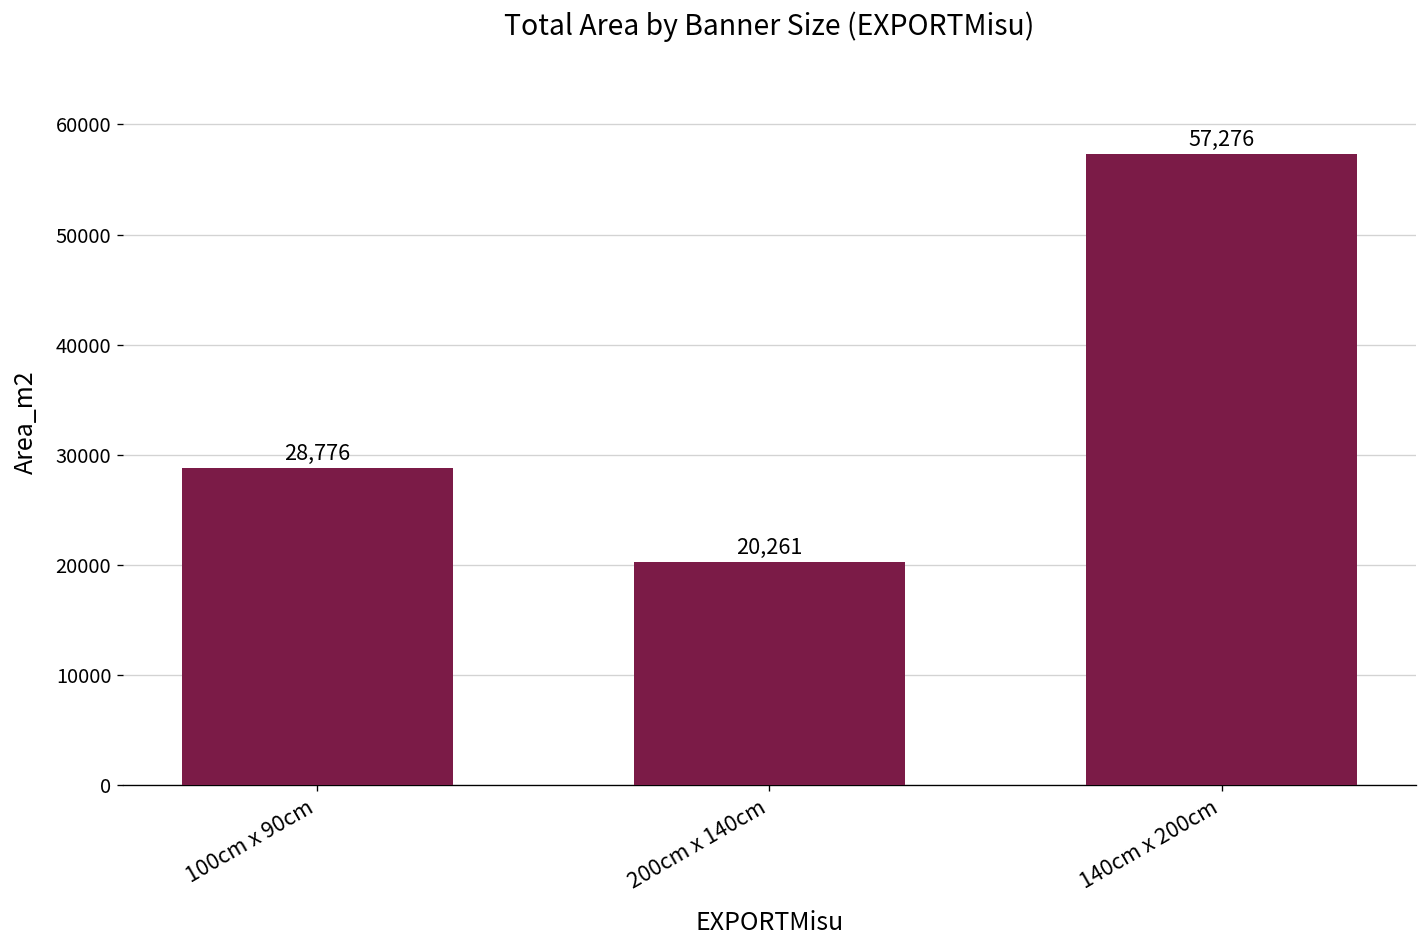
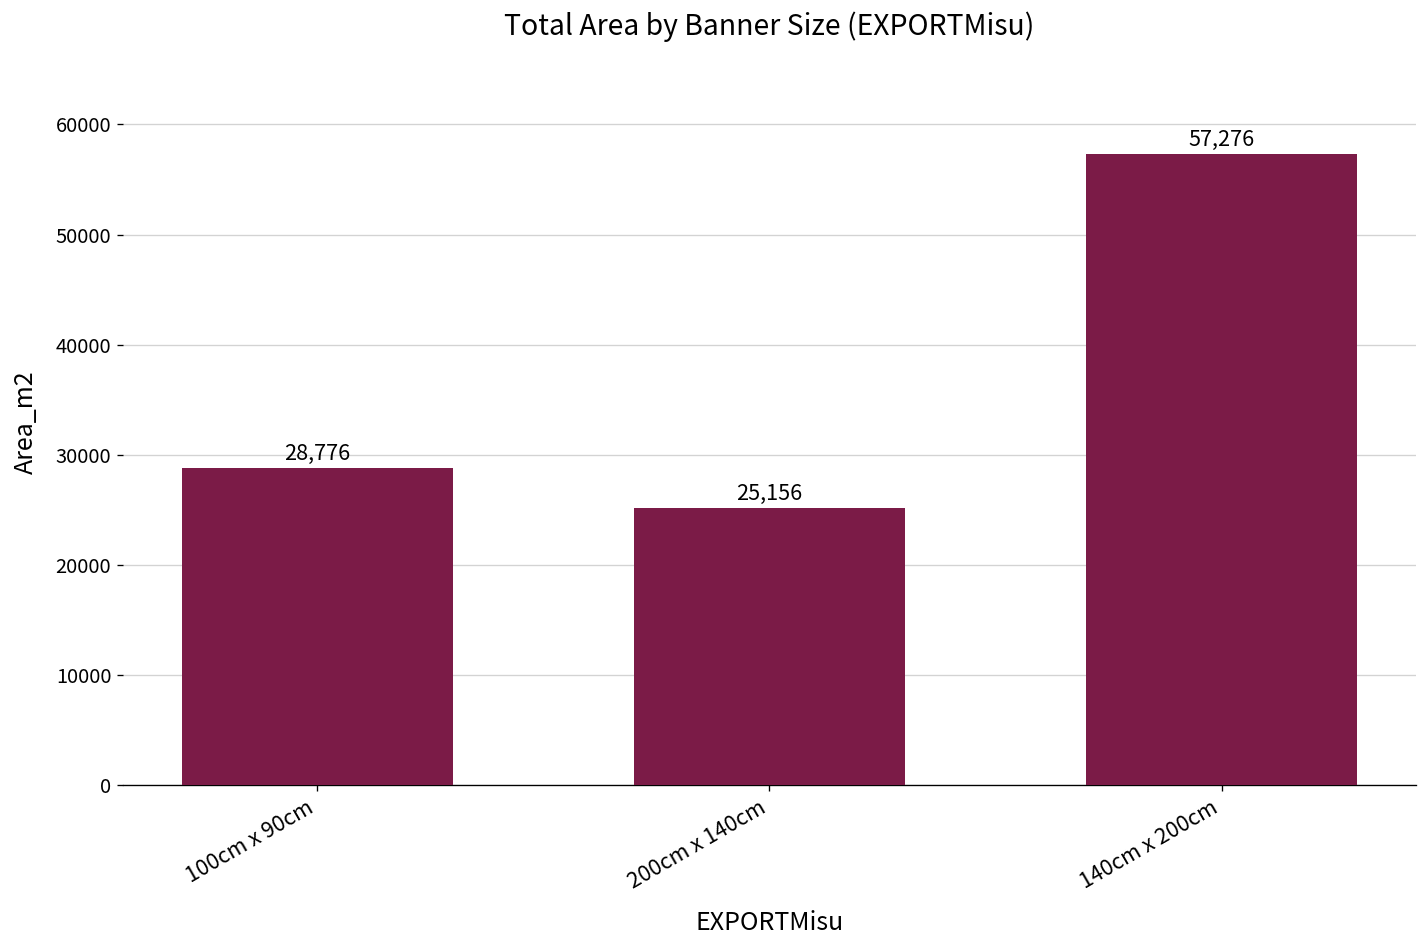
200cm x 140cm: 20,261 -> 25,156
